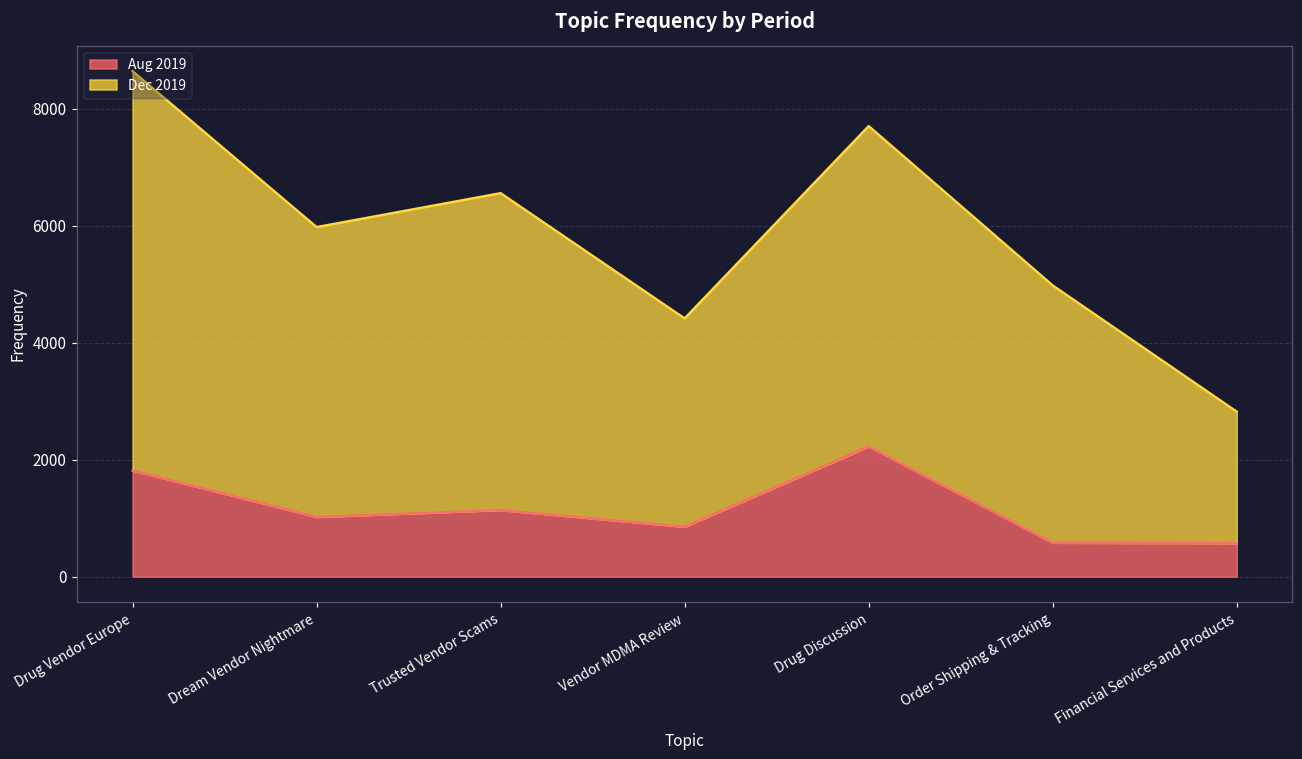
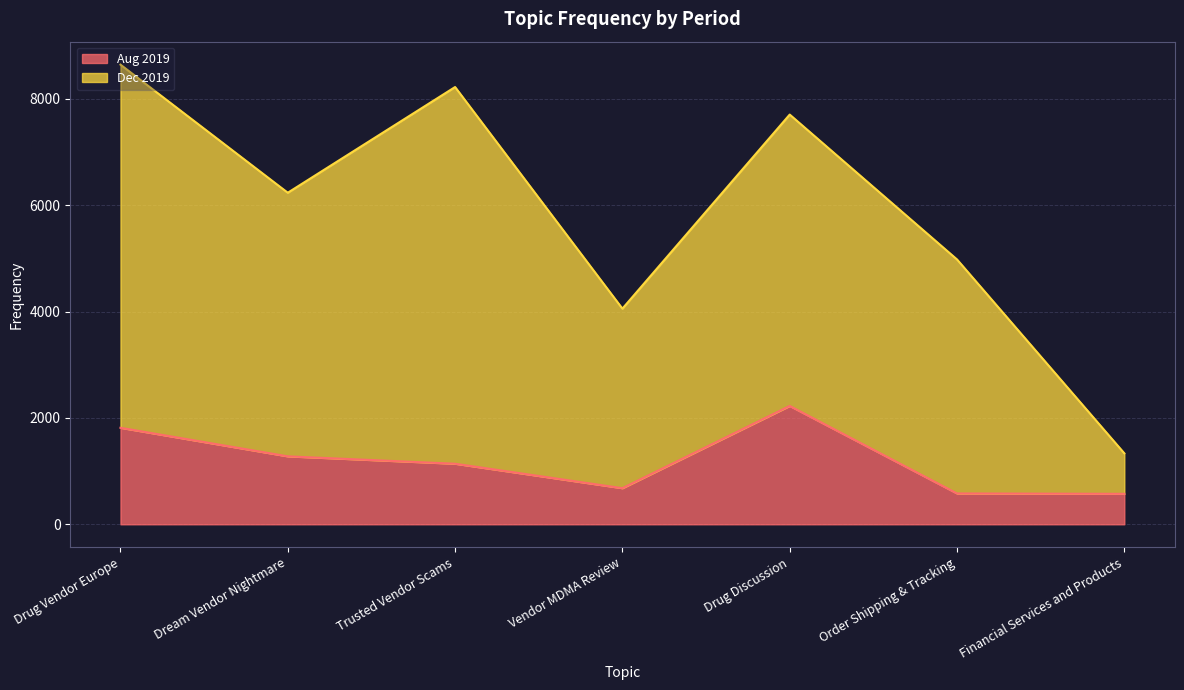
Aug 2019, Dream Vendor Nightmare: 1000 -> 1300
Dec 2019, Trusted Vendor Scams: 5400 -> 7100
Aug 2019, Vendor MDMA Review: 900 -> 700
Dec 2019, Vendor MDMA Review: 3600 -> 3400
Dec 2019, Financial Services and Products: 2300 -> 800
